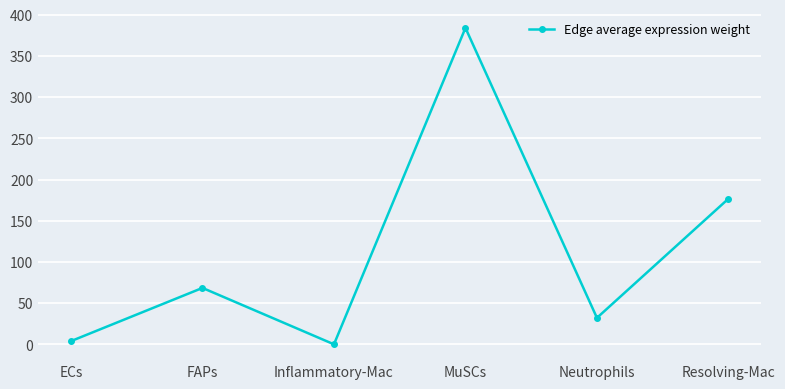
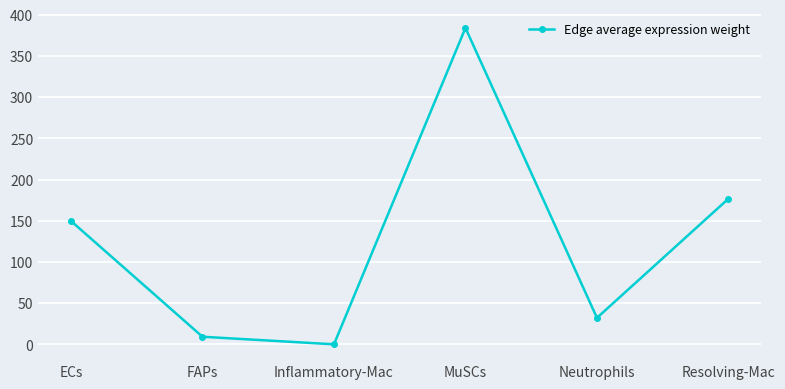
ECs: 0 -> 150
FAPs: 70 -> 10
